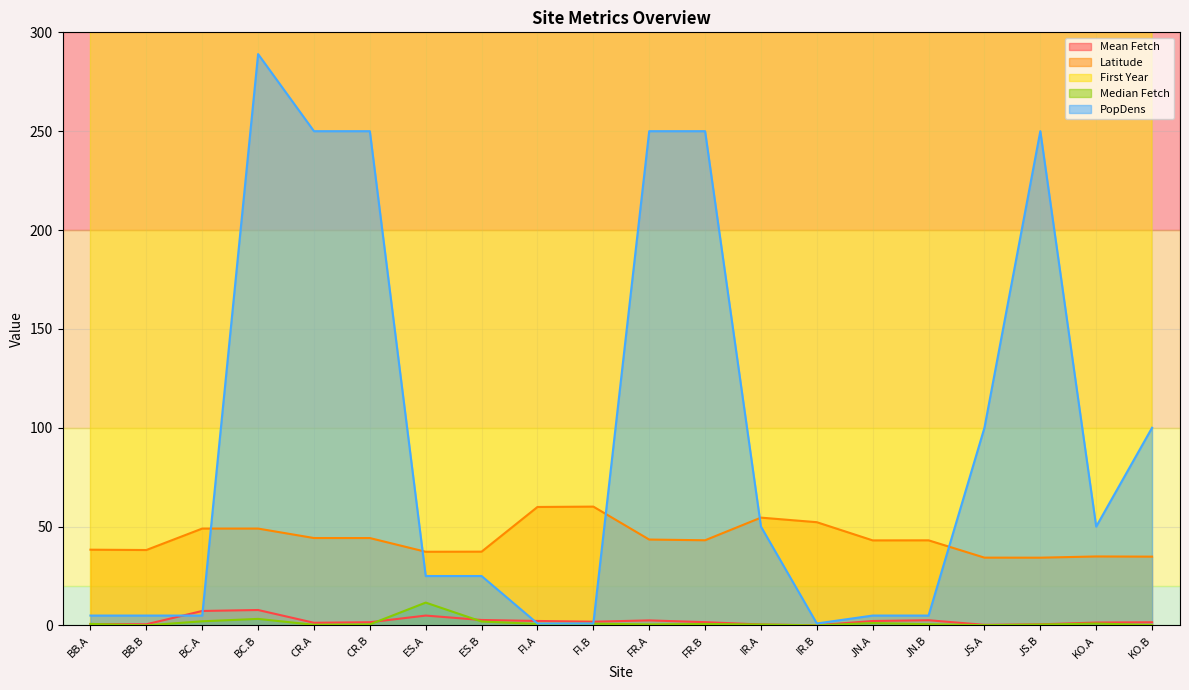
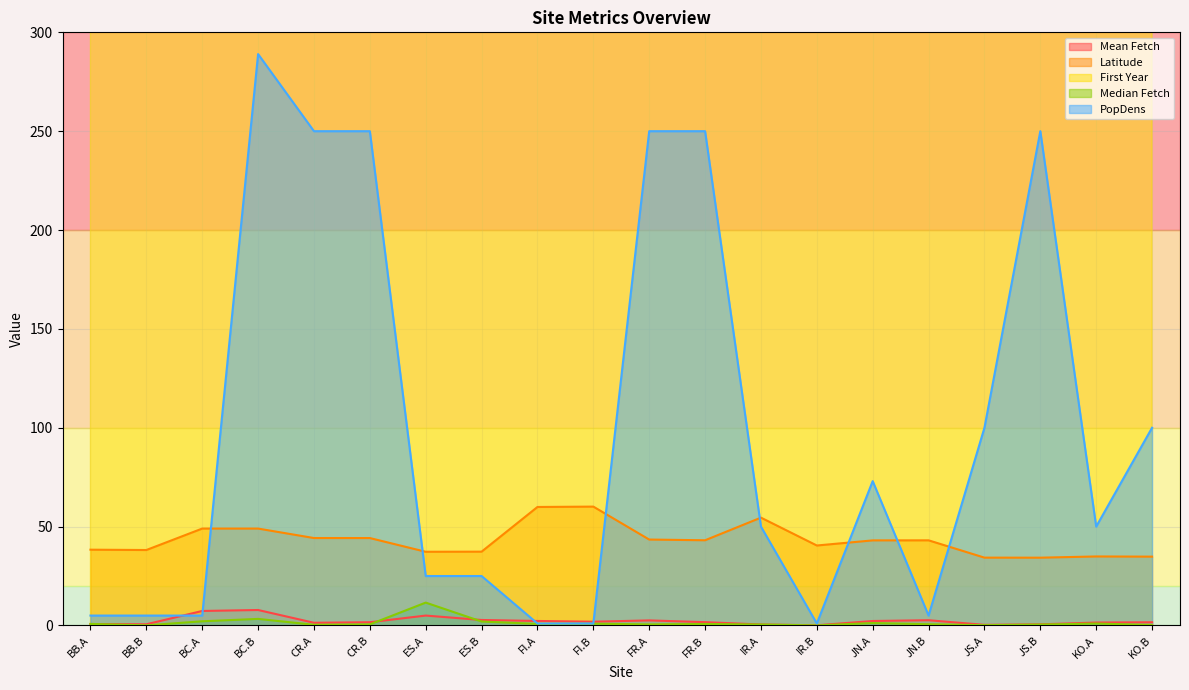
Latitude, IR.B: 52 -> 40
PopDens, JN.A: 5 -> 73
